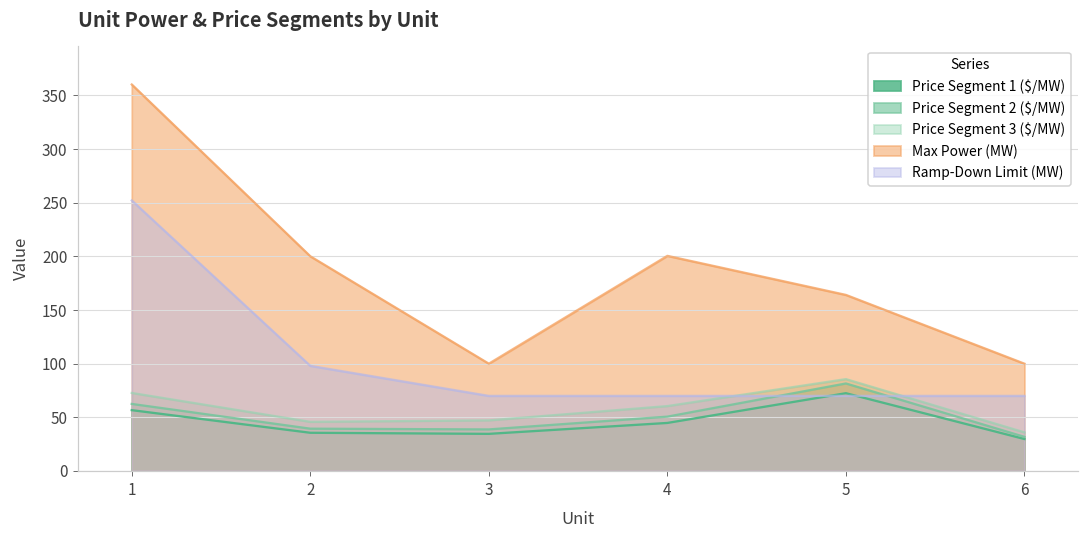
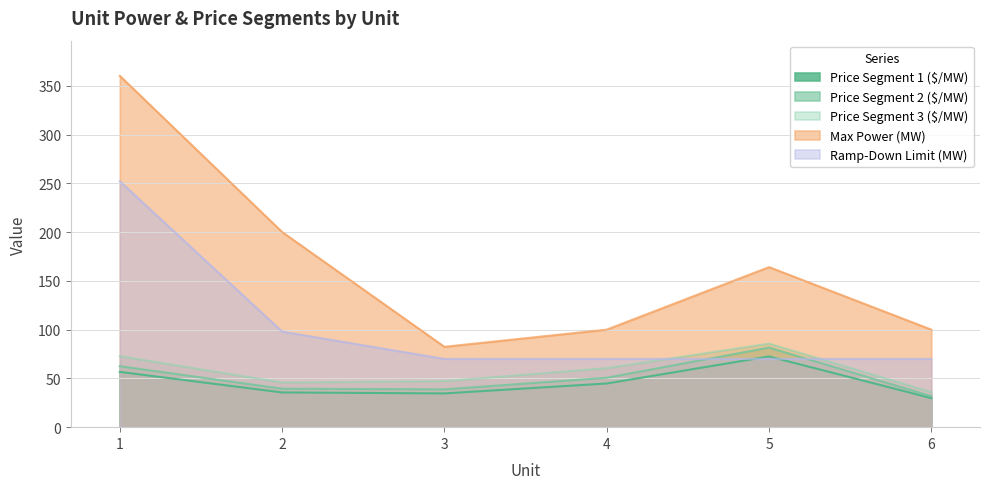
Max Power (MW), 3: 100 -> 80
Max Power (MW), 4: 200 -> 100
